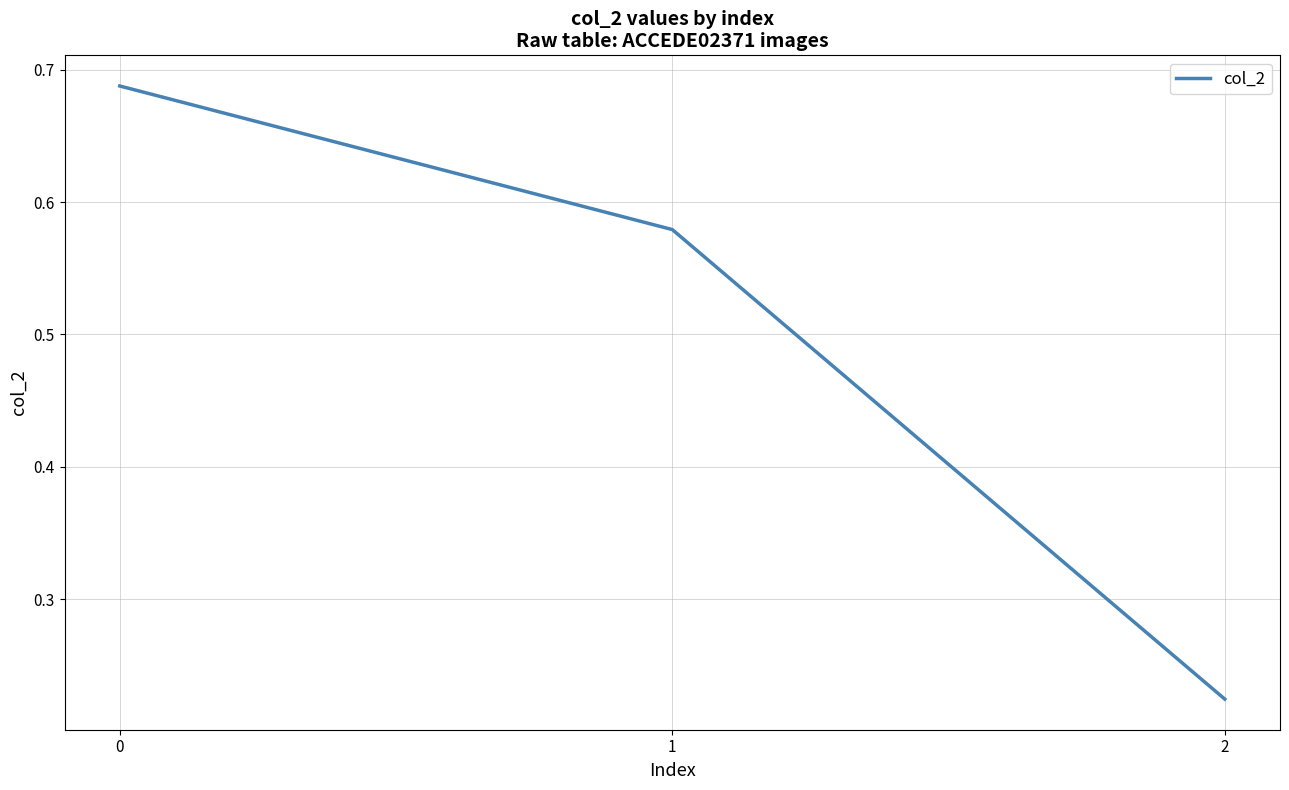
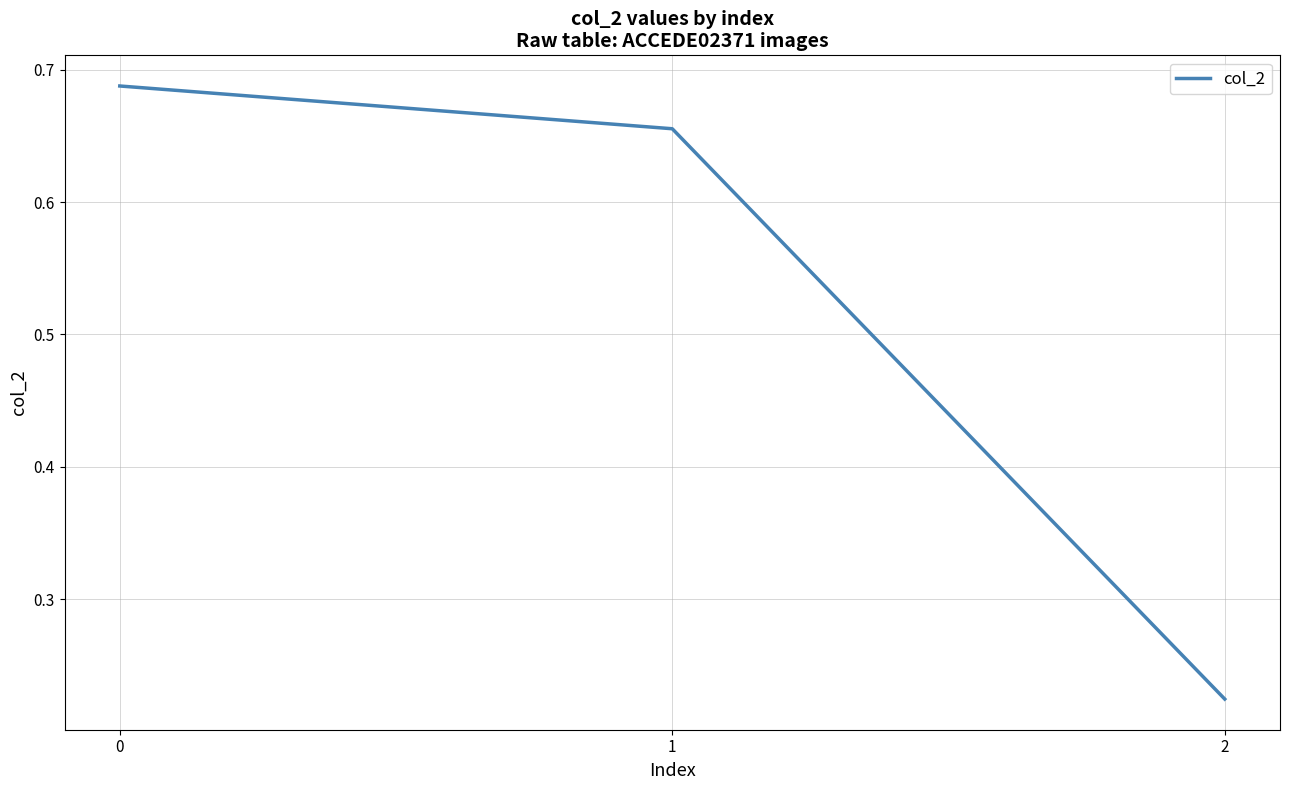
1: 0.579 -> 0.655
